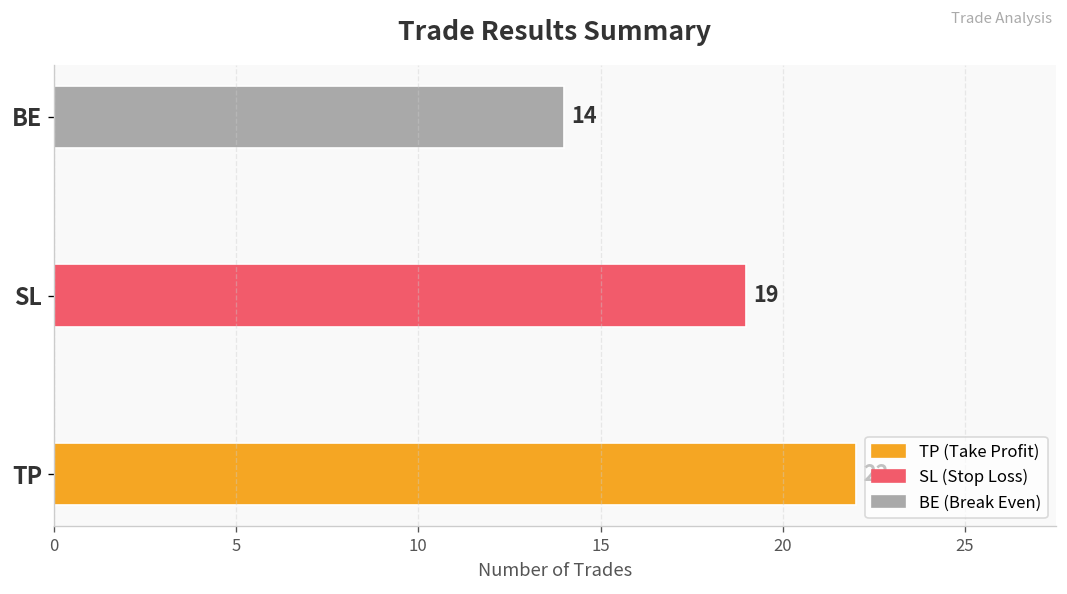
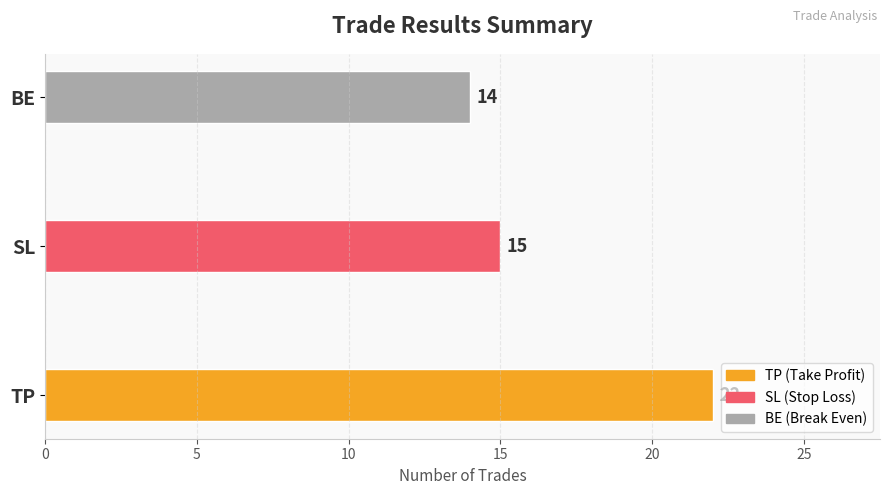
SL: 19 -> 15
